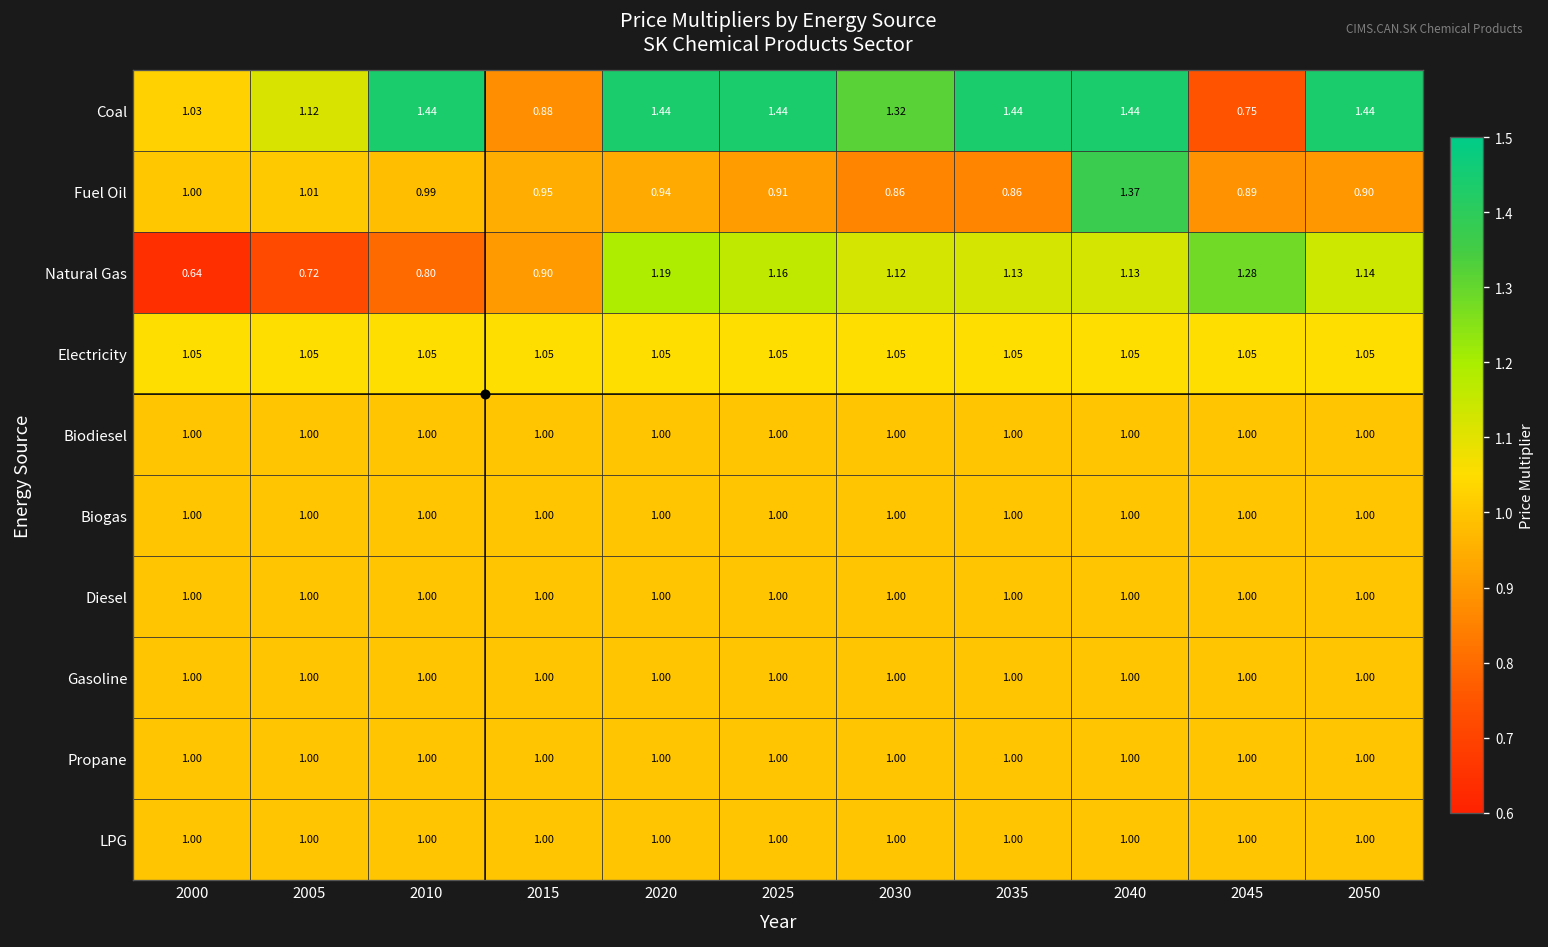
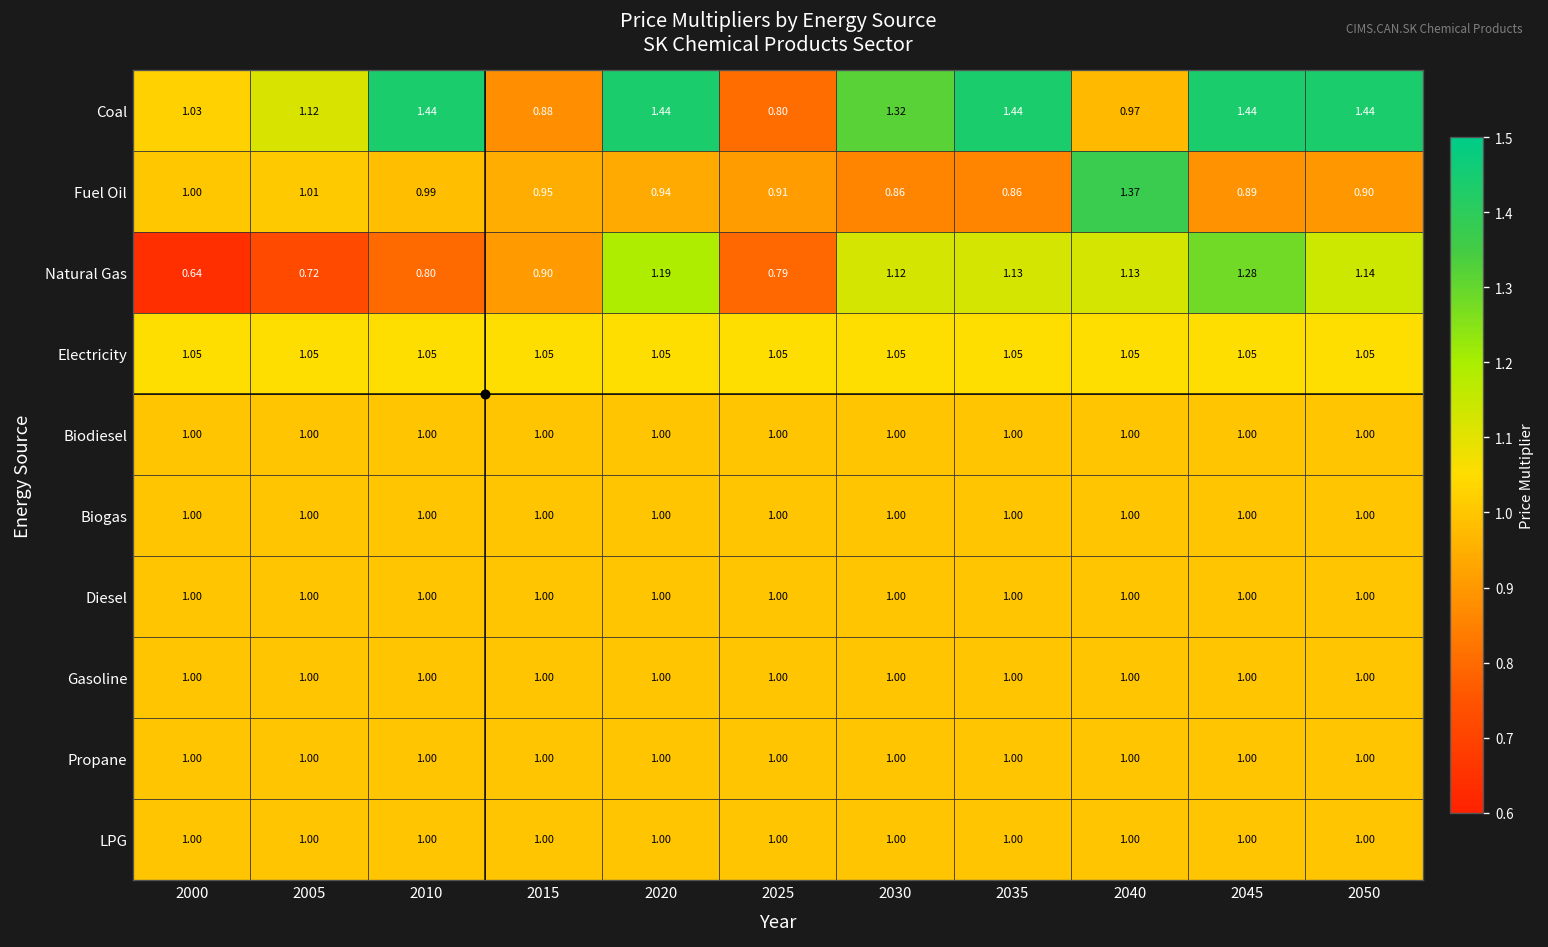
Coal, 2025: 1.44 -> 0.80
Coal, 2040: 1.44 -> 0.97
Coal, 2045: 0.75 -> 1.44
Natural Gas, 2025: 1.16 -> 0.79
